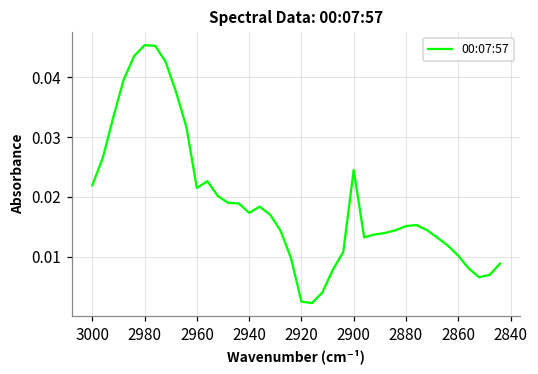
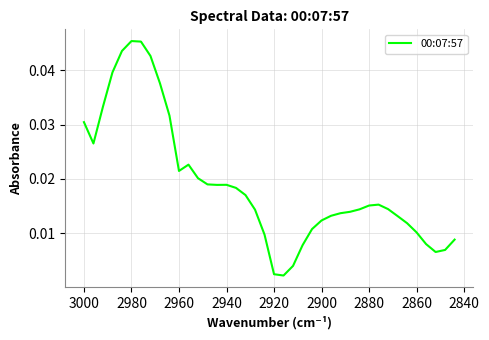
3000: 0.022 -> 0.030
2940: 0.017 -> 0.019
2900: 0.024 -> 0.012
